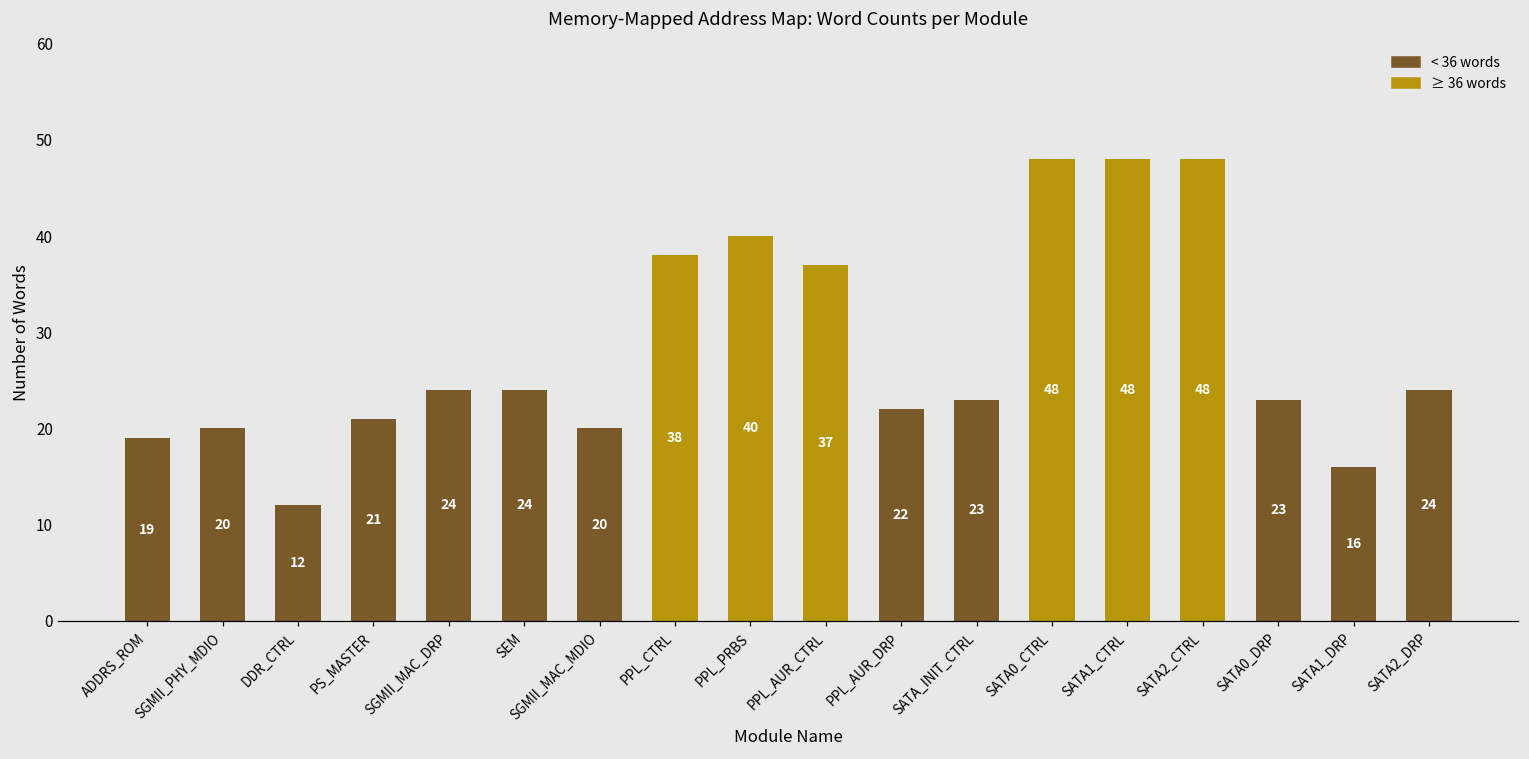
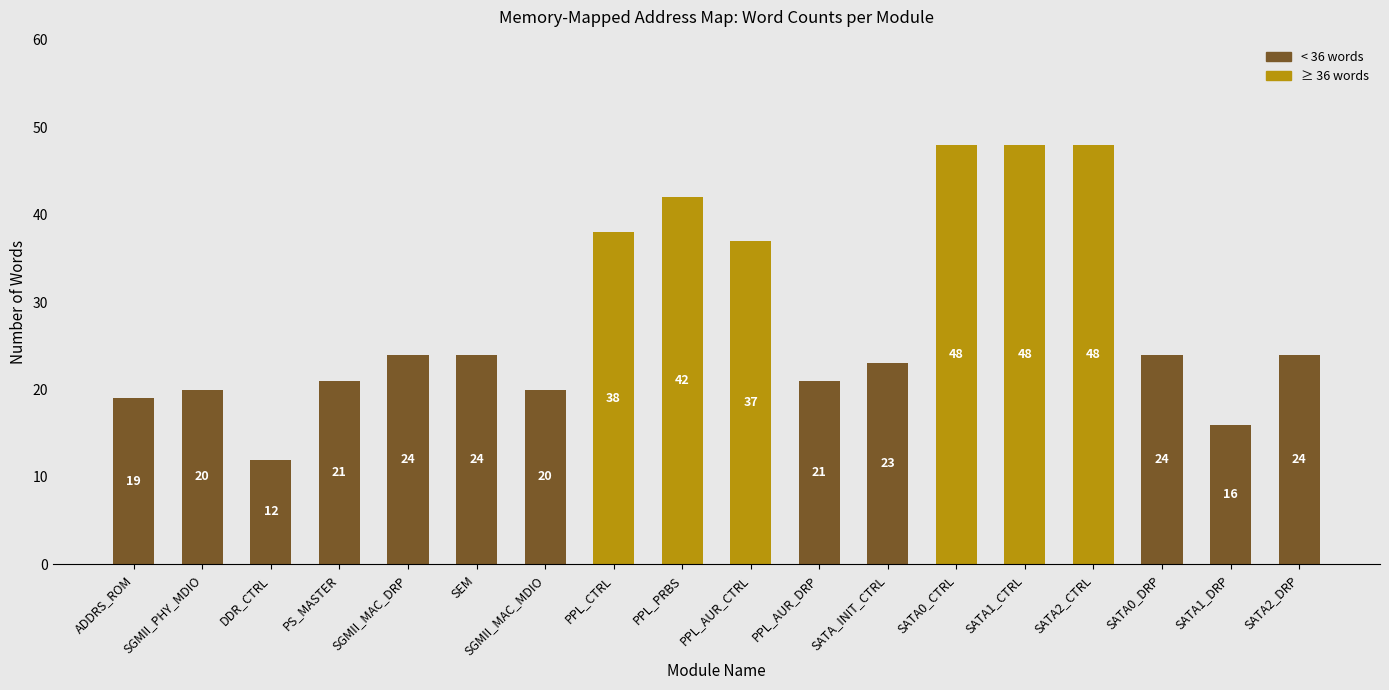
PPL_PRBS: 40 -> 42
PPL_AUR_DRP: 22 -> 21
SATA0_DRP: 23 -> 24
